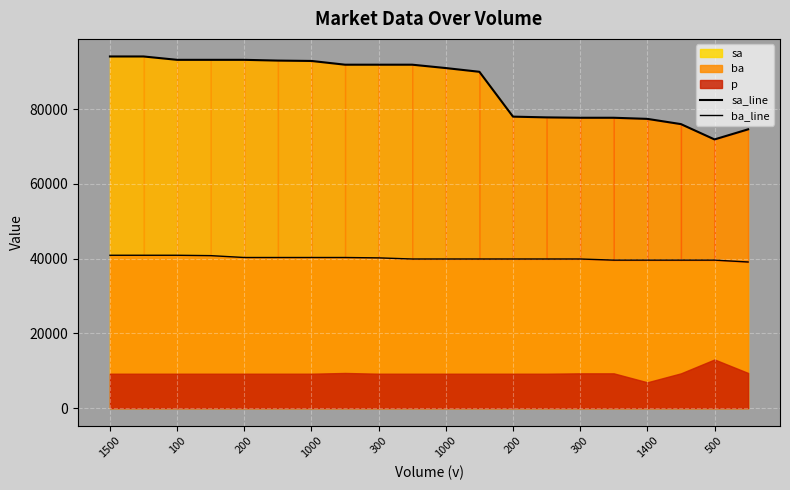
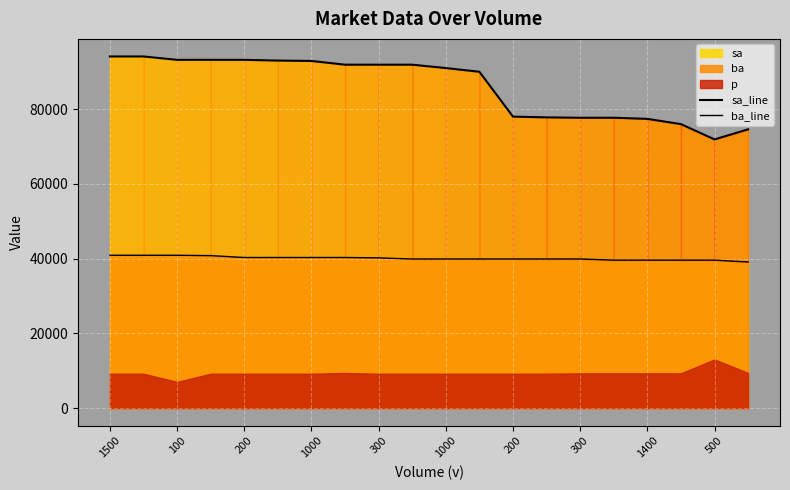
p, 100: 9000 -> 7000
p, 1400: 7000 -> 9000
